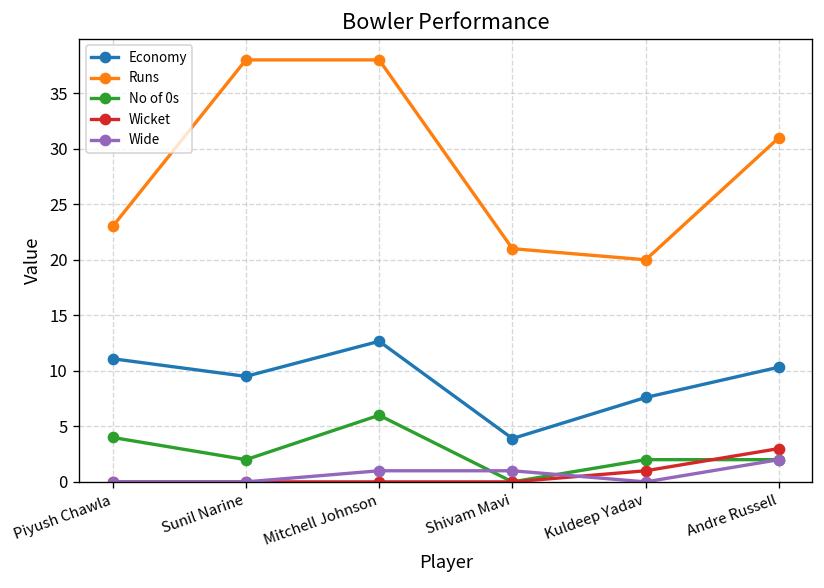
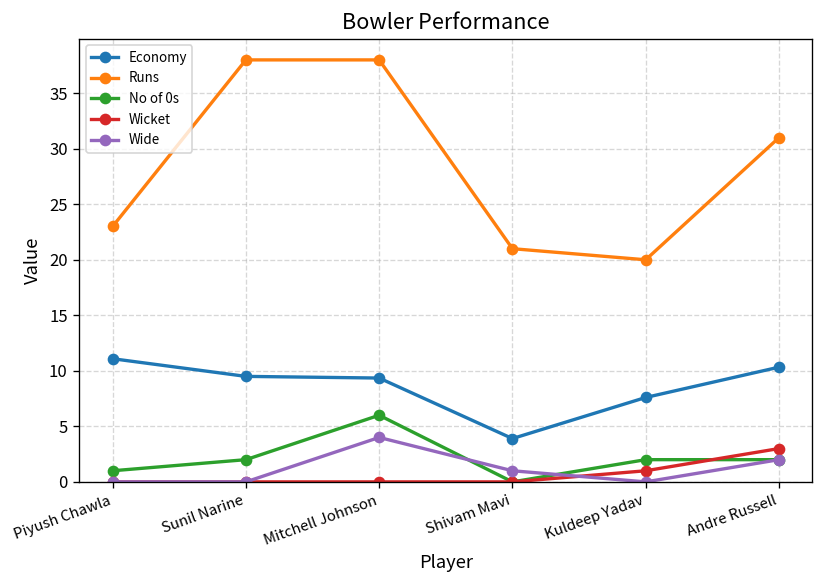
No of 0s, Piyush Chawla: 4 -> 1
Economy, Mitchell Johnson: 13 -> 9
Wide, Mitchell Johnson: 1 -> 4
